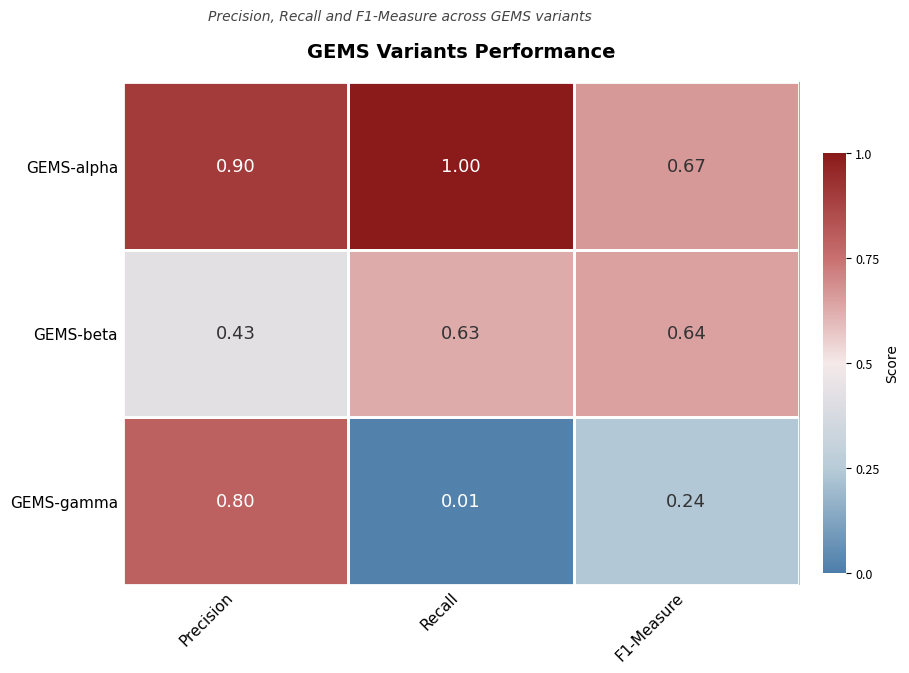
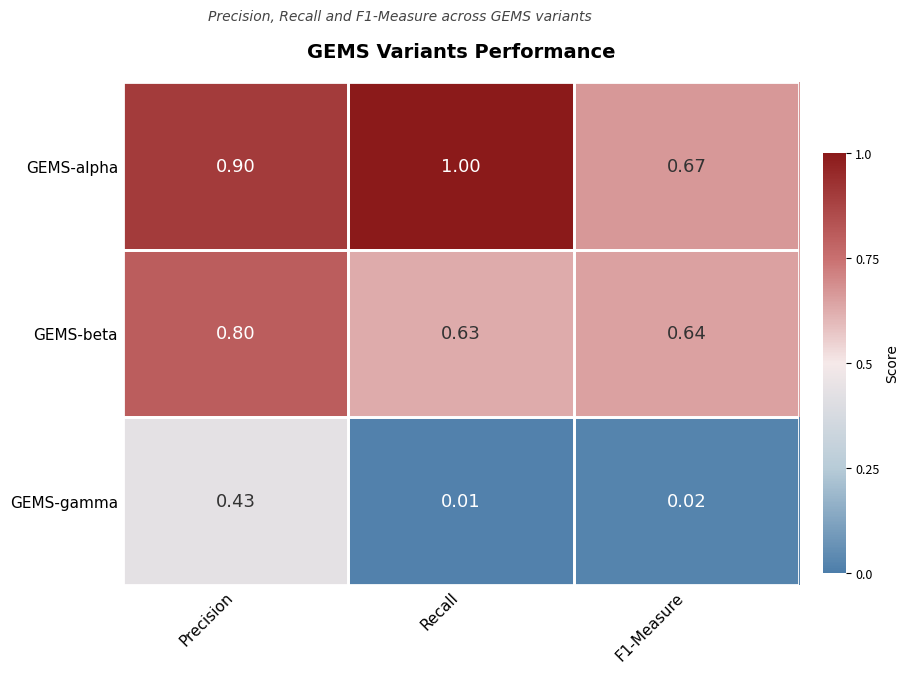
GEMS-beta, Precision: 0.43 -> 0.80
GEMS-gamma, Precision: 0.80 -> 0.43
GEMS-gamma, F1-Measure: 0.24 -> 0.02
